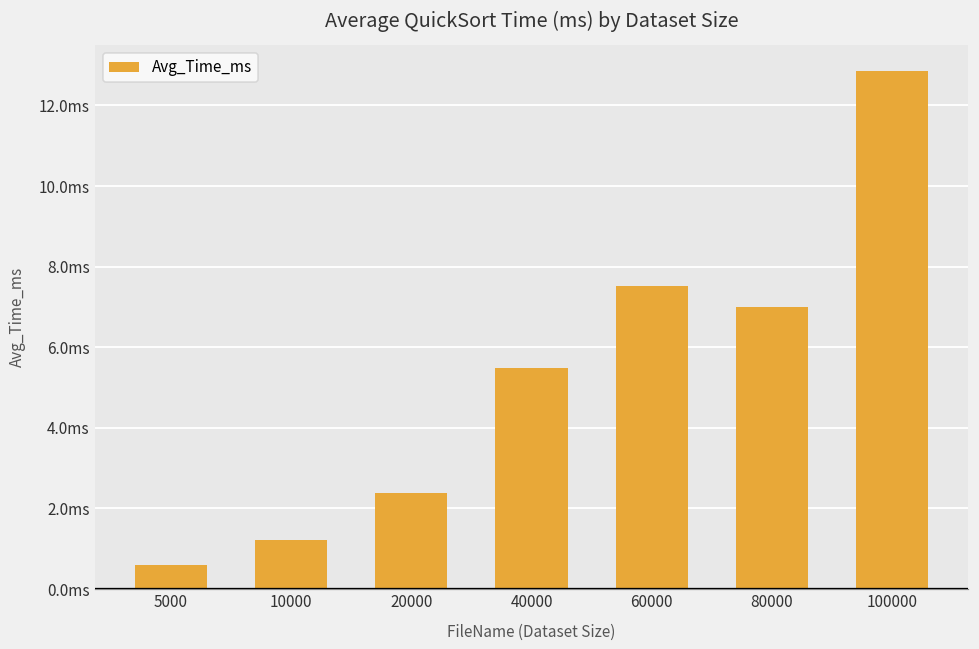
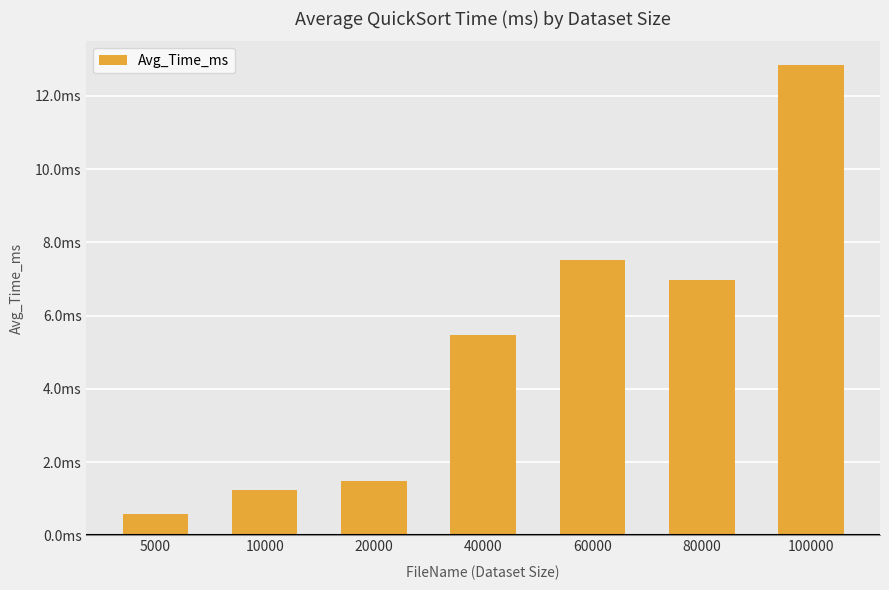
20000: 2.4ms -> 1.5ms
